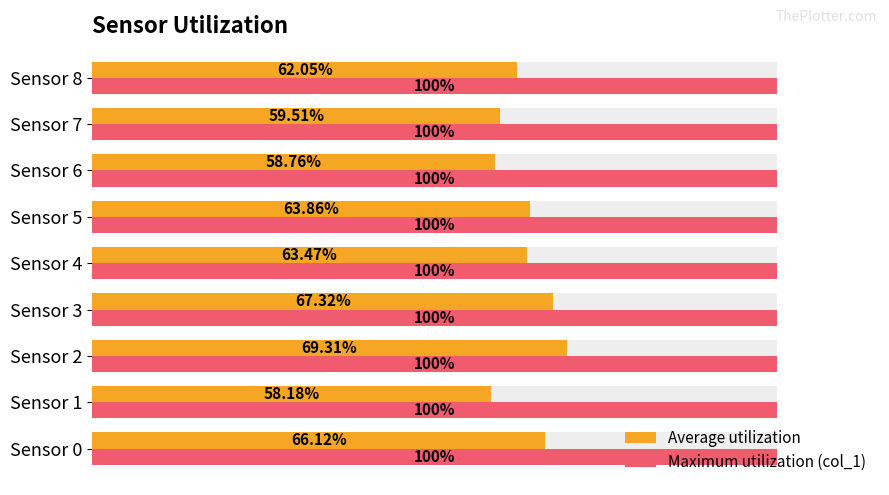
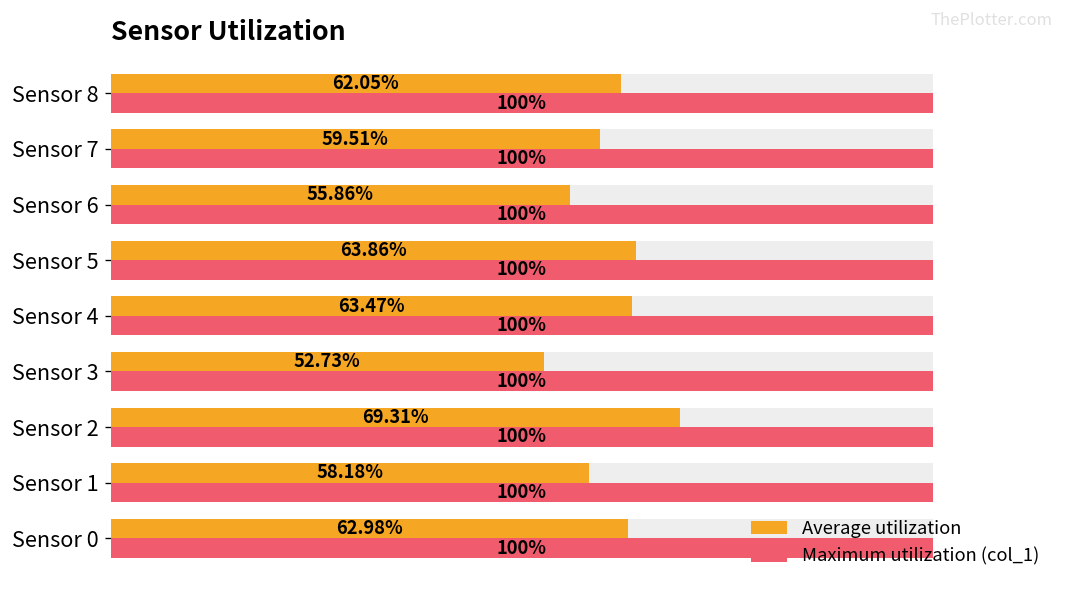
Average utilization, Sensor 6: 58.76% -> 55.86%
Average utilization, Sensor 3: 67.32% -> 52.73%
Average utilization, Sensor 0: 66.12% -> 62.98%
